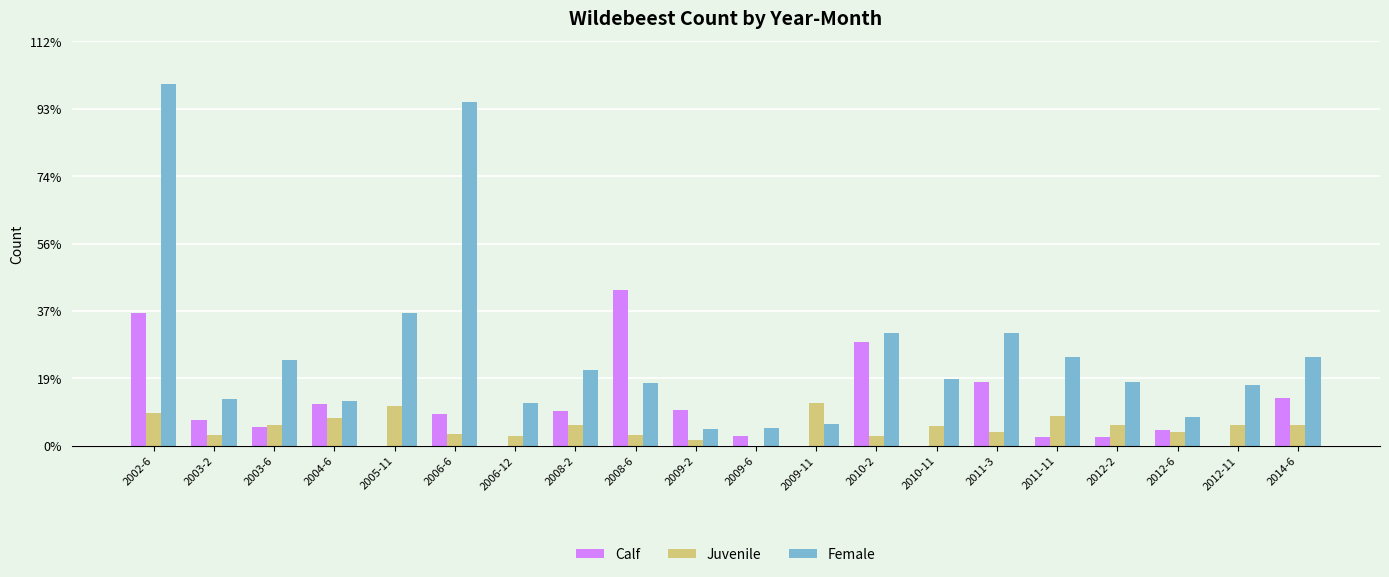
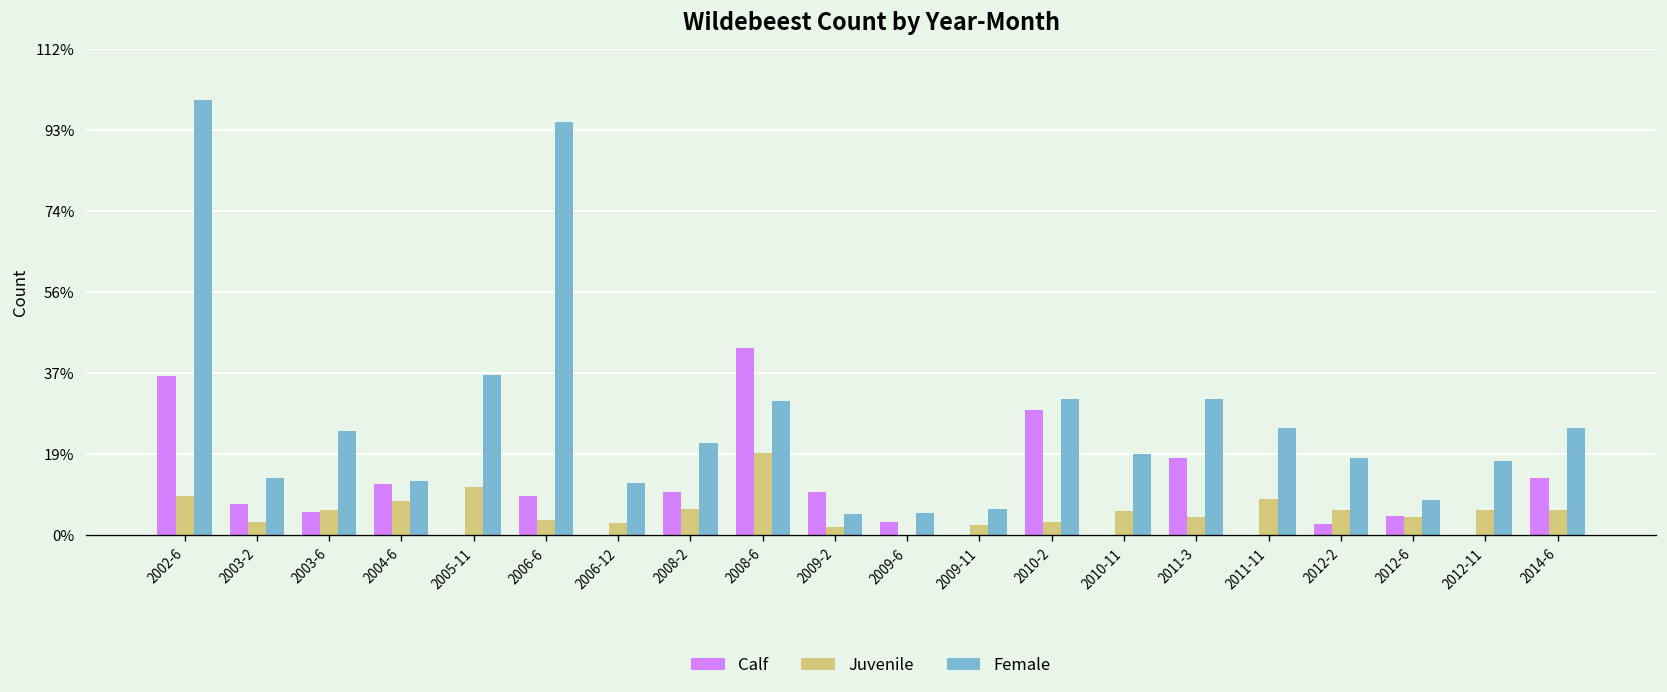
Juvenile, 2008-6: 3% -> 19%
Female, 2008-6: 17% -> 31%
Juvenile, 2009-11: 12% -> 2%
Calf, 2011-11: 3% -> 0%
